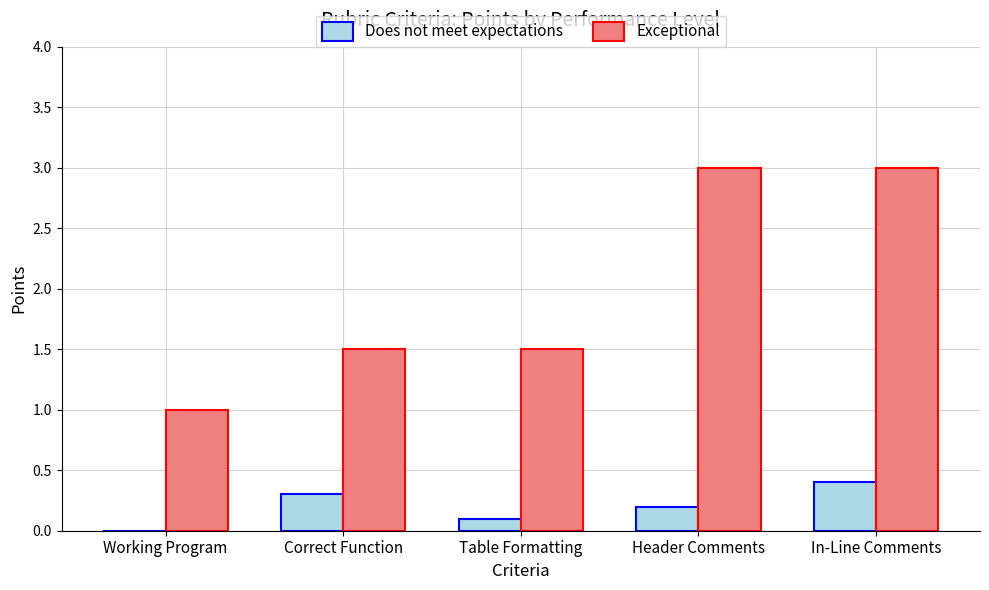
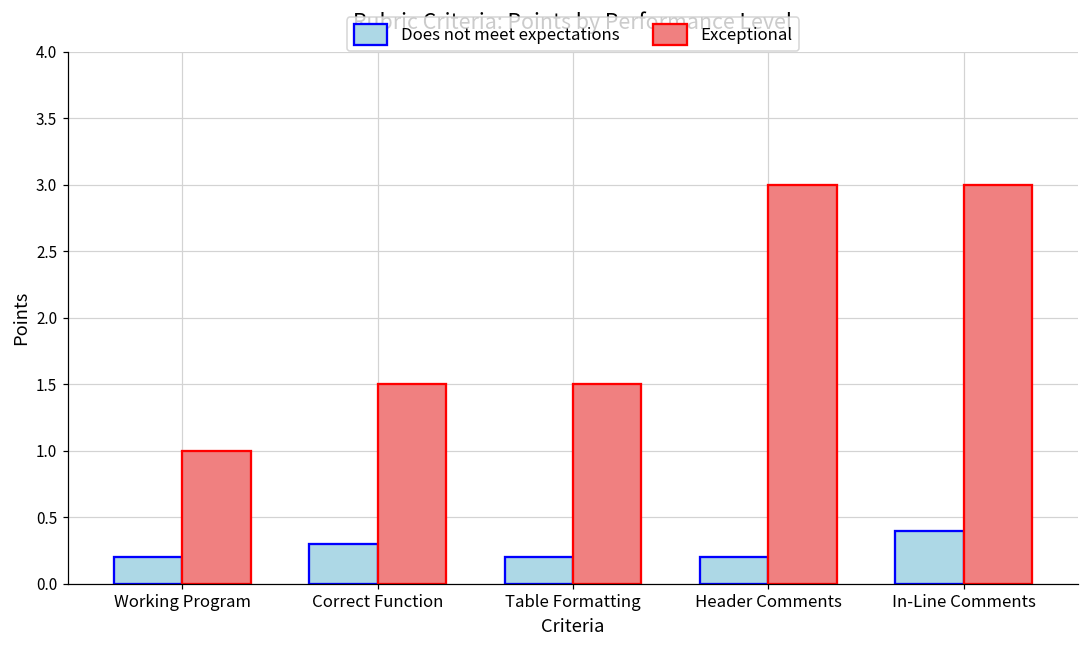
Does not meet expectations, Working Program: 0.0 -> 0.2
Does not meet expectations, Table Formatting: 0.1 -> 0.2
